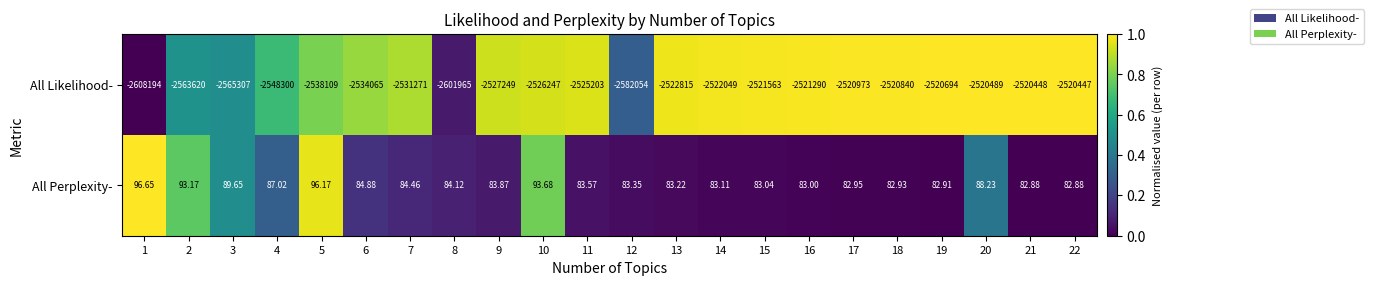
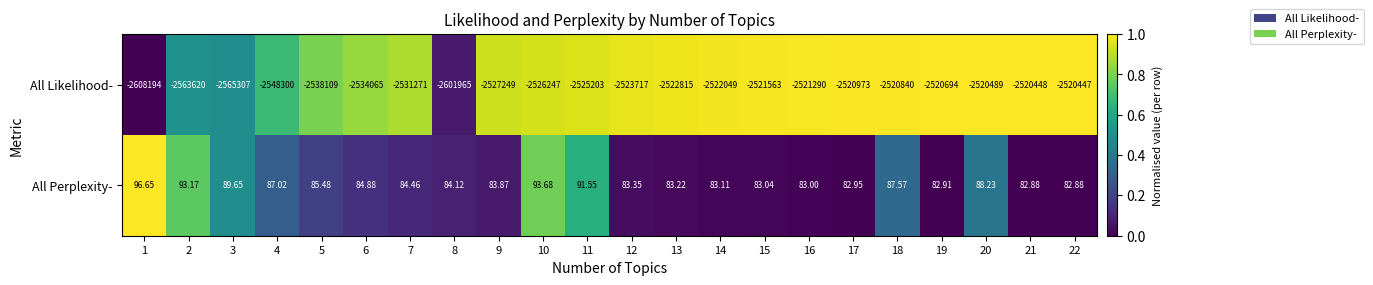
All Likelihood-, 12: -2582054 -> -2523717
All Perplexity-, 5: 96.17 -> 85.48
All Perplexity-, 11: 83.57 -> 91.55
All Perplexity-, 18: 82.93 -> 87.57
